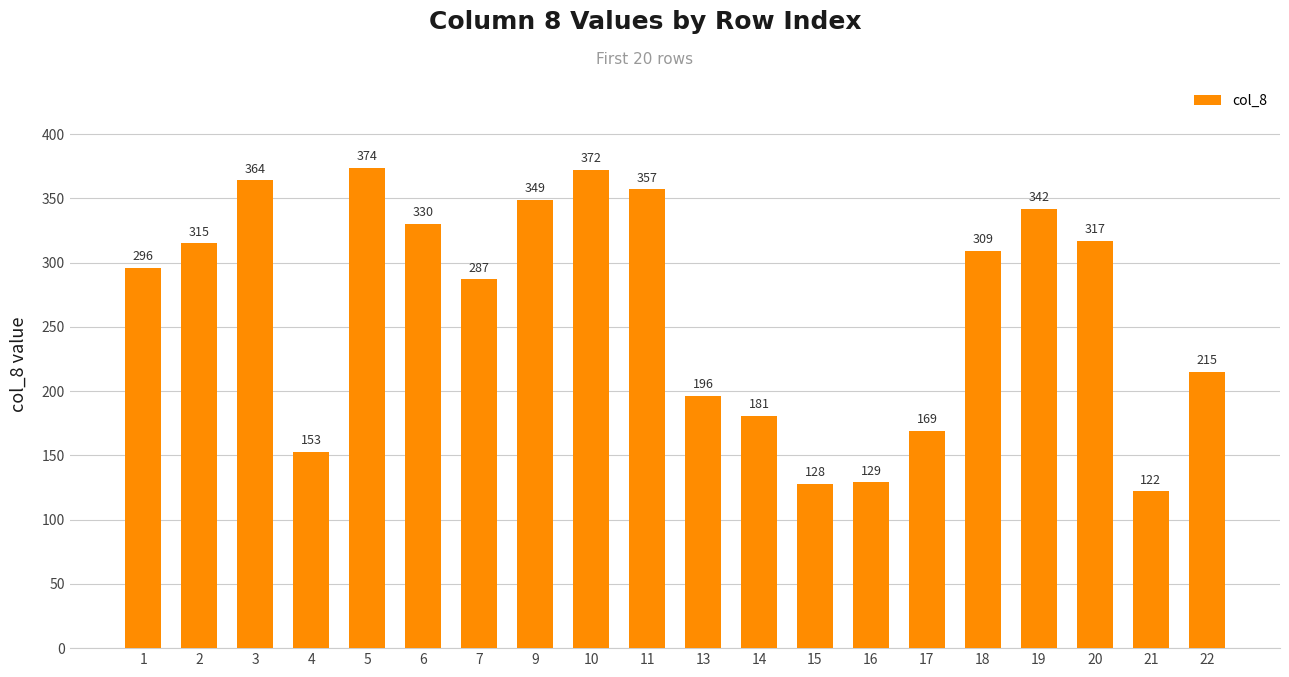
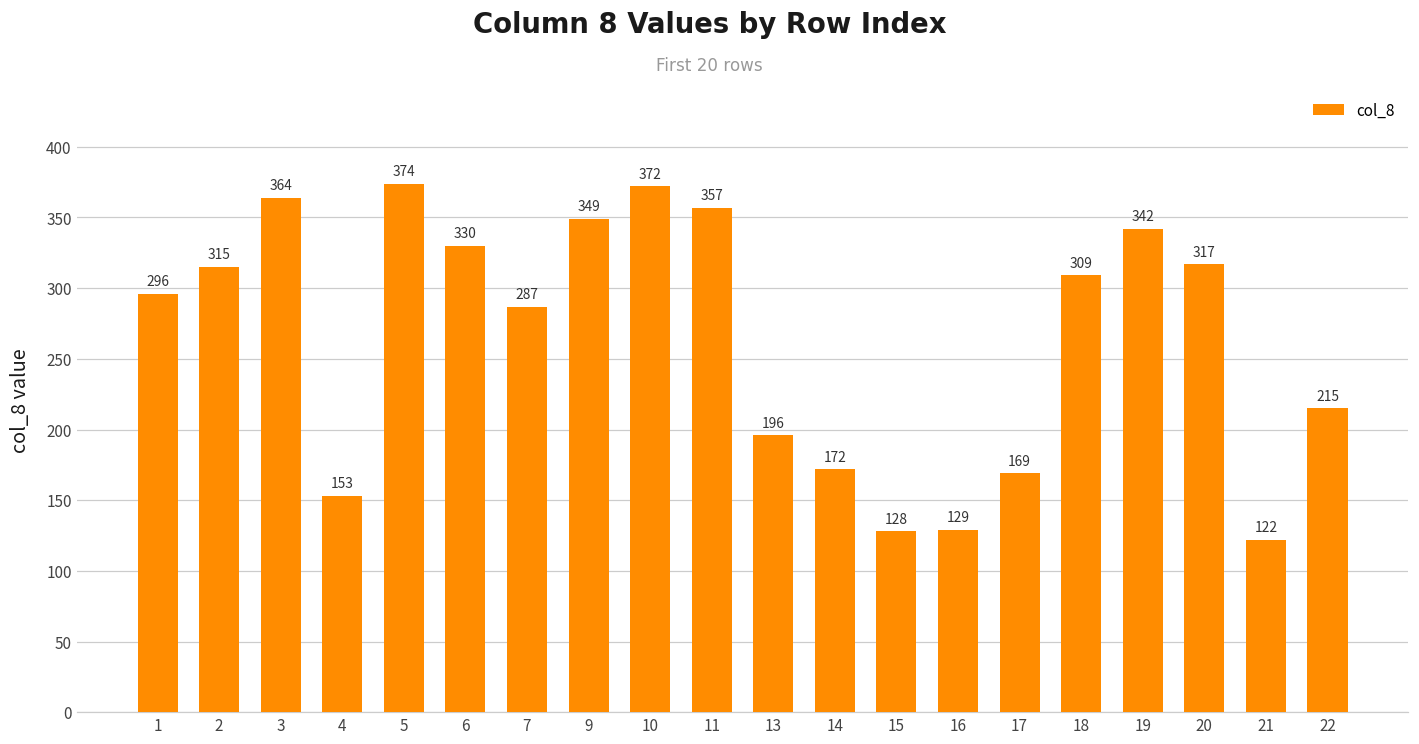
14: 181 -> 172
